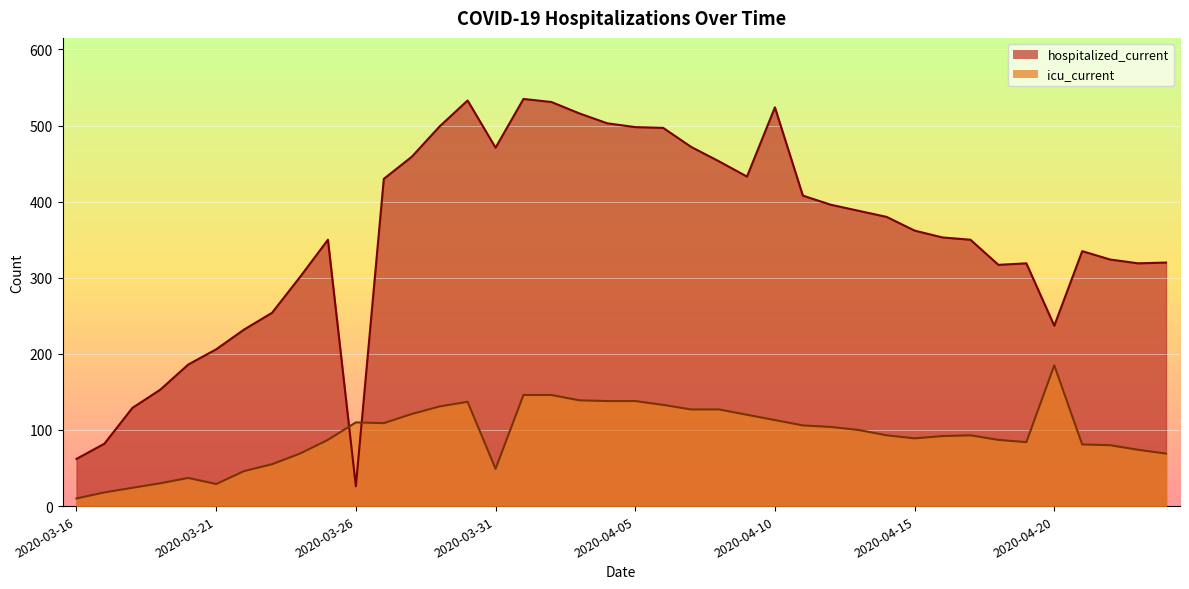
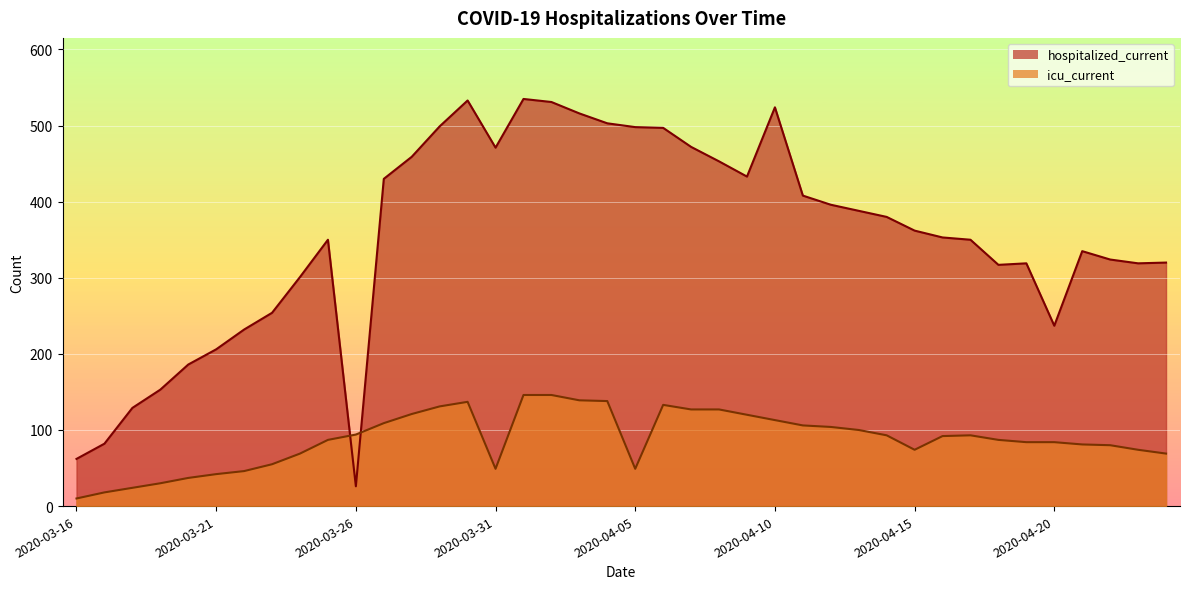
icu_current, 2020-03-21: 30 -> 40
icu_current, 2020-03-26: 110 -> 90
icu_current, 2020-04-05: 140 -> 50
icu_current, 2020-04-15: 90 -> 70
icu_current, 2020-04-20: 190 -> 80
